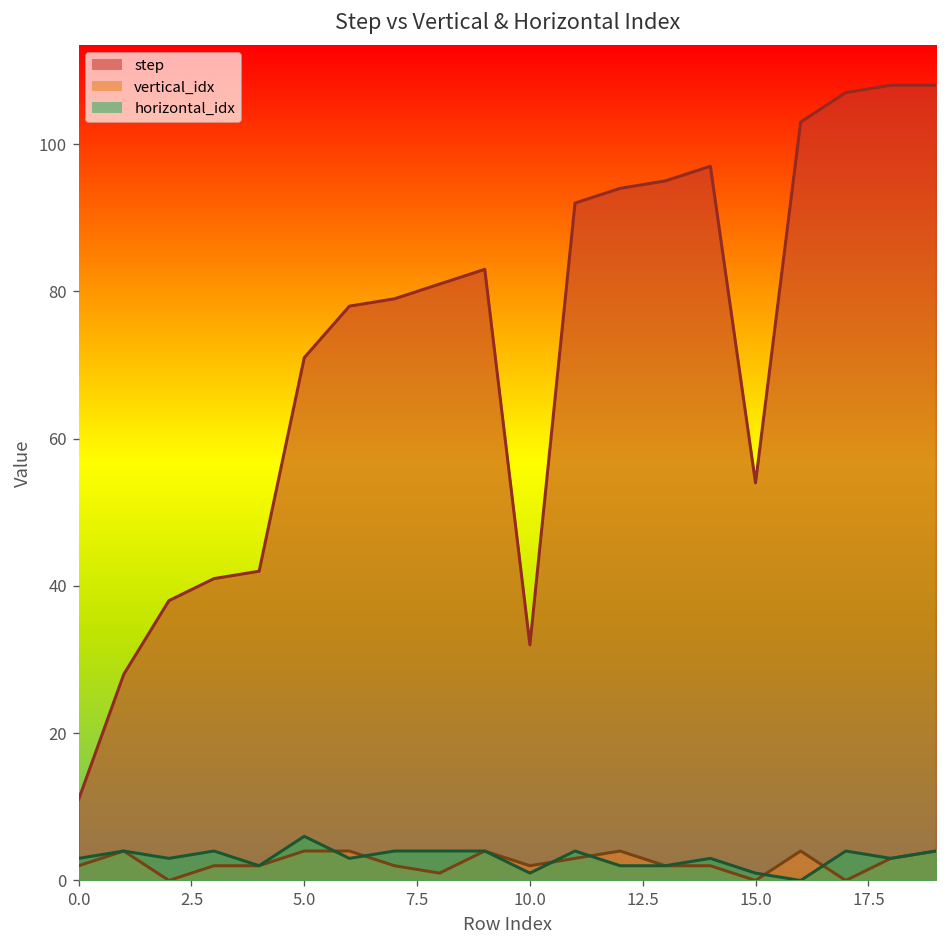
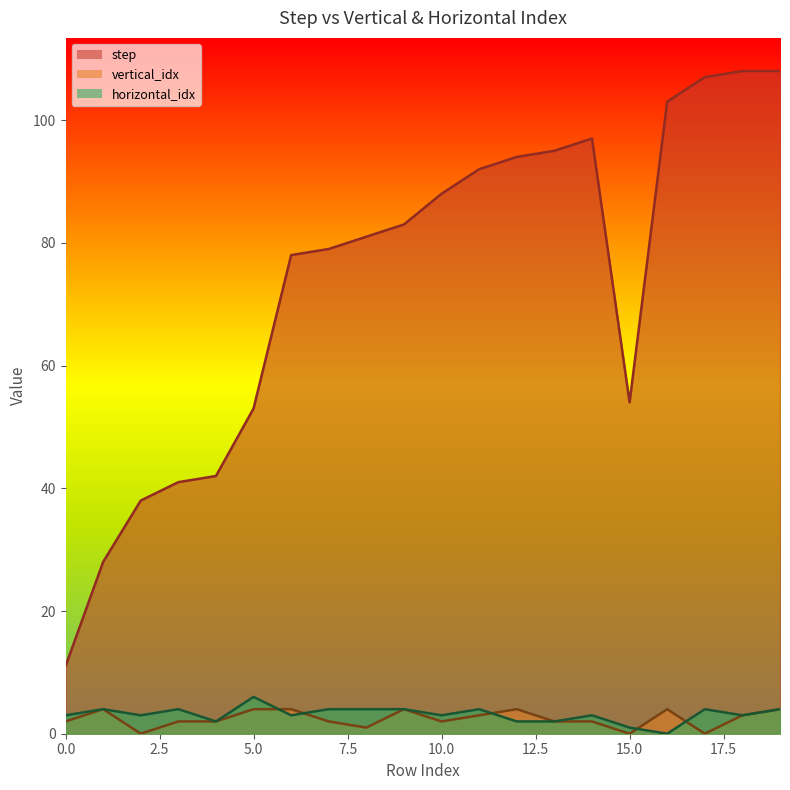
step, 5.0: 71 -> 53
step, 10.0: 32 -> 88
horizontal_idx, 10.0: 1 -> 3
